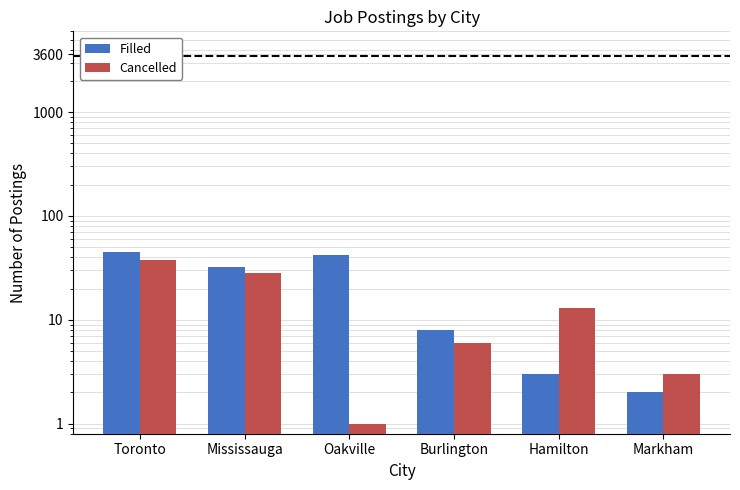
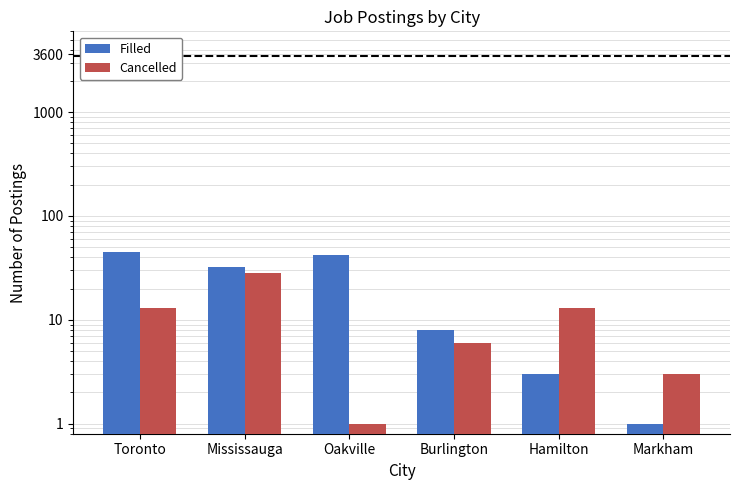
Cancelled, Toronto: 38 -> 13
Filled, Markham: 2 -> 1
